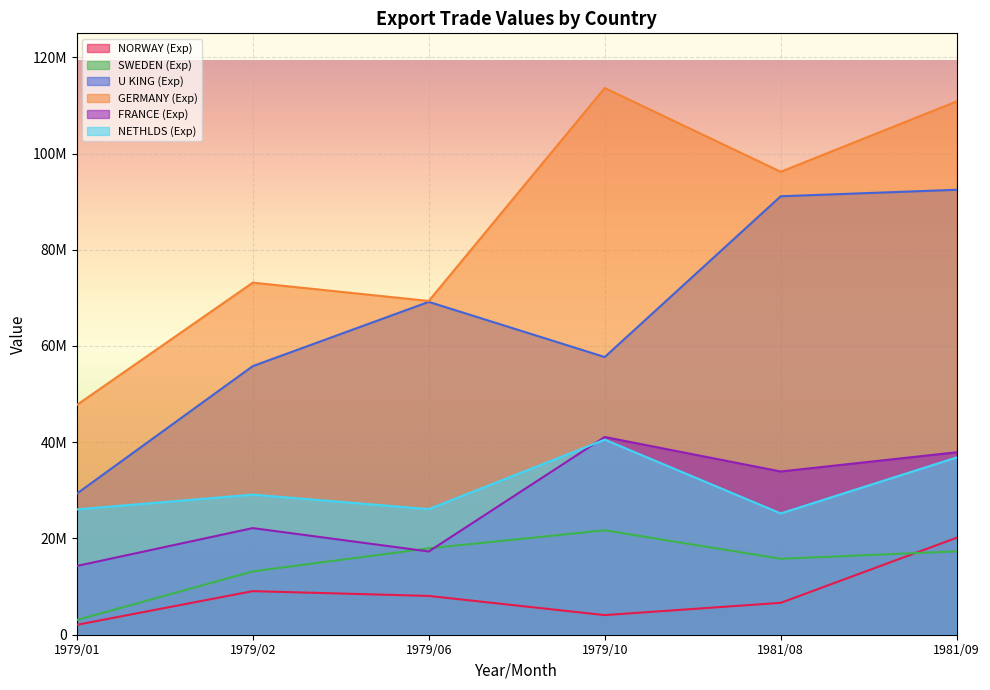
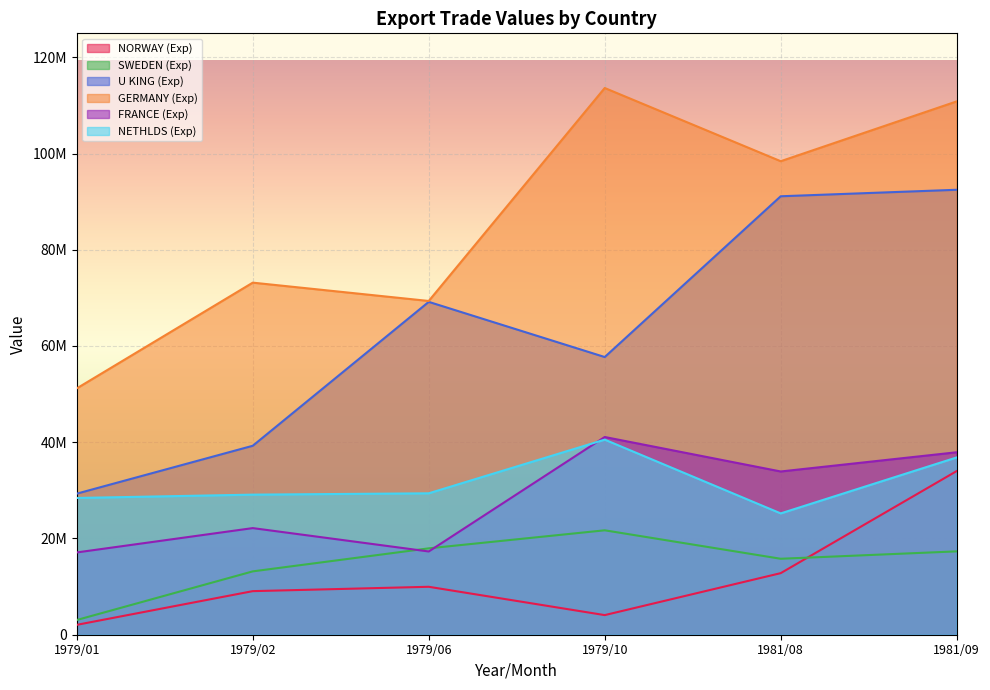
GERMANY (Exp), 1979/01: 48000000 -> 51000000
FRANCE (Exp), 1979/01: 14000000 -> 17000000
NETHLDS (Exp), 1979/01: 26000000 -> 28000000
U KING (Exp), 1979/02: 56000000 -> 39000000
NORWAY (Exp), 1979/06: 8000000 -> 10000000
NETHLDS (Exp), 1979/06: 26000000 -> 29000000
NORWAY (Exp), 1981/08: 7000000 -> 13000000
GERMANY (Exp), 1981/08: 96000000 -> 98000000
NORWAY (Exp), 1981/09: 20000000 -> 34000000
